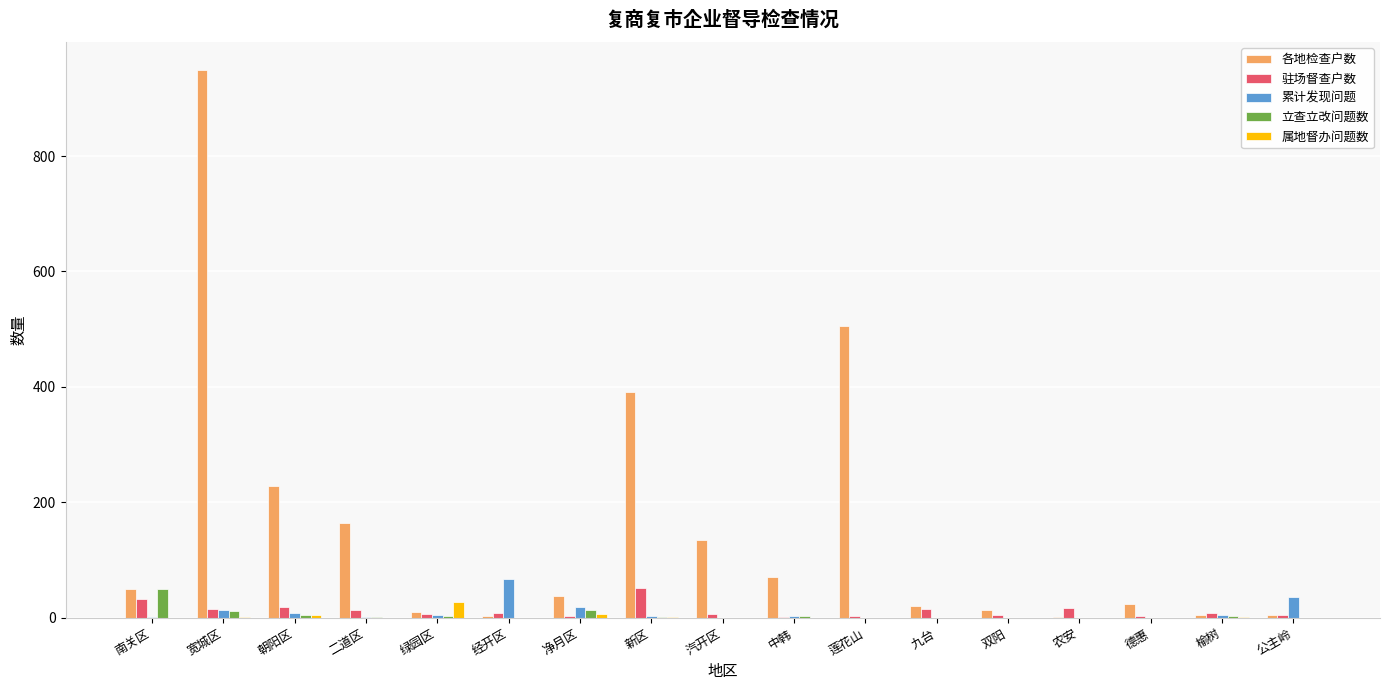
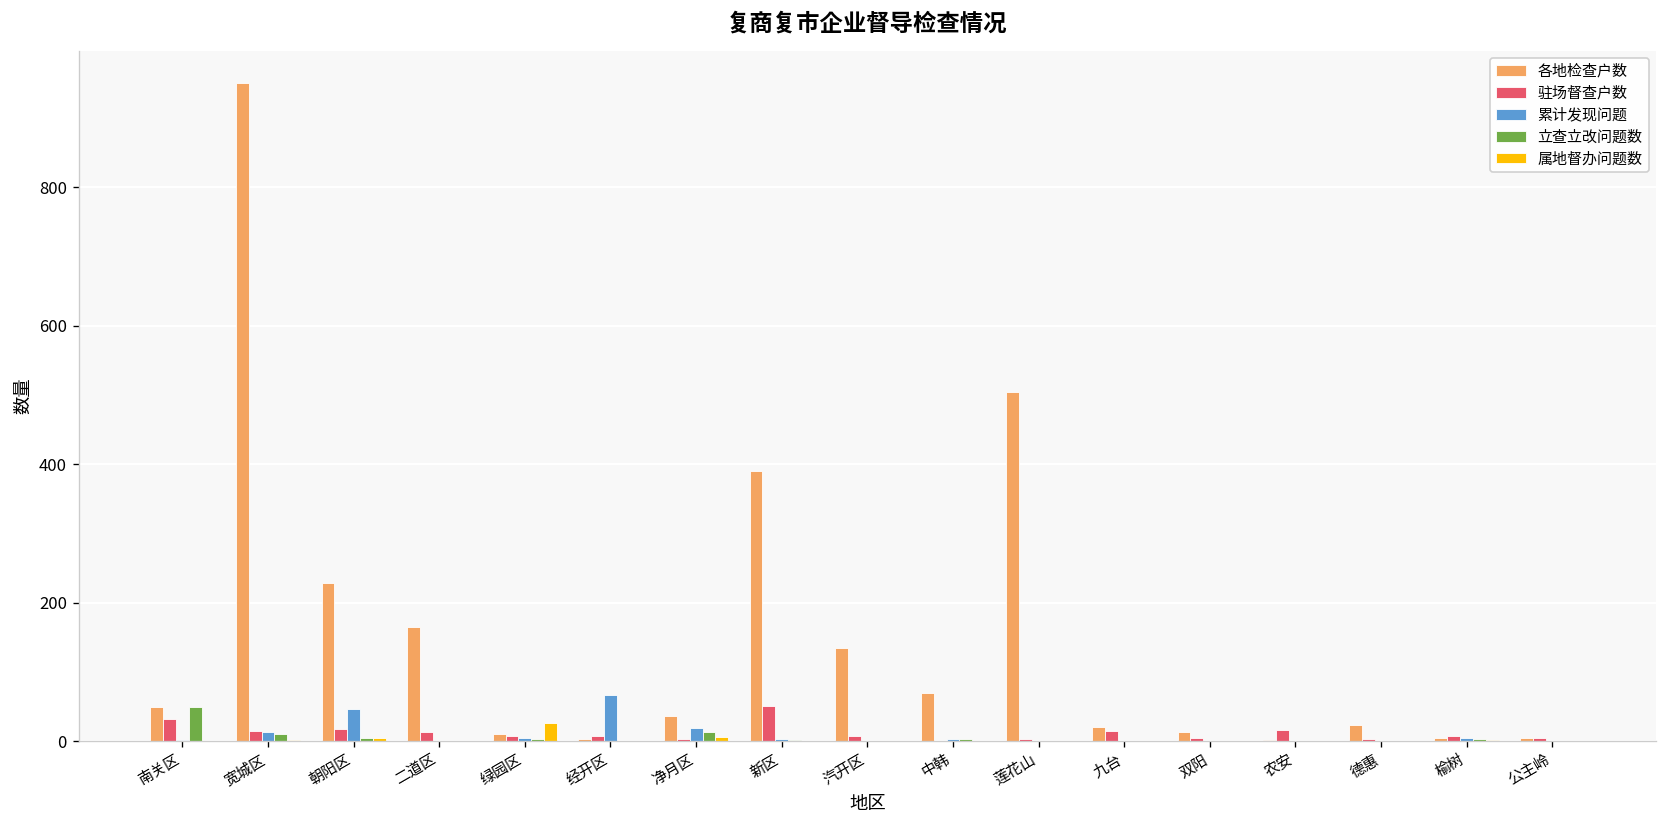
累计发现问题, 朝阳区: 10 -> 50
累计发现问题, 公主岭: 40 -> 0
